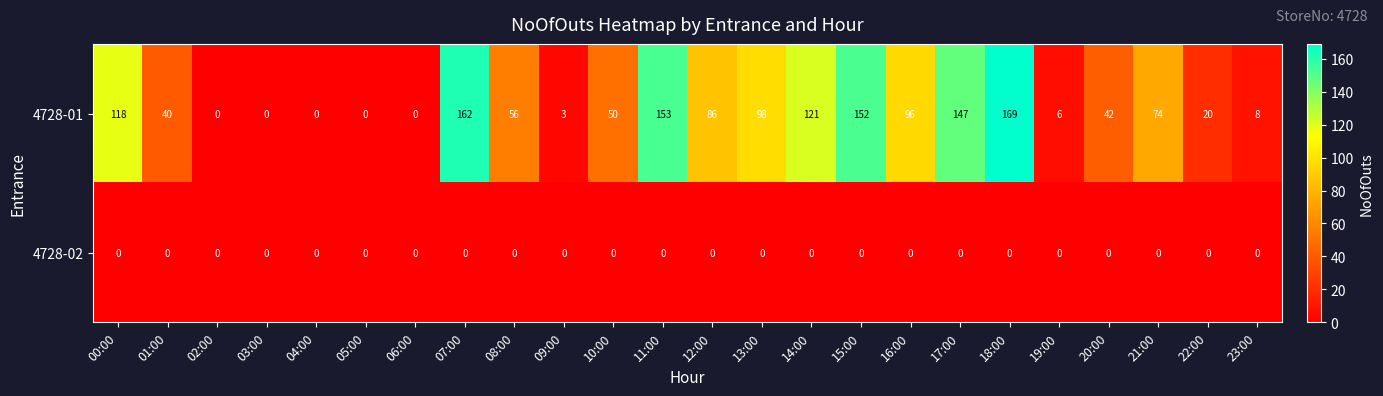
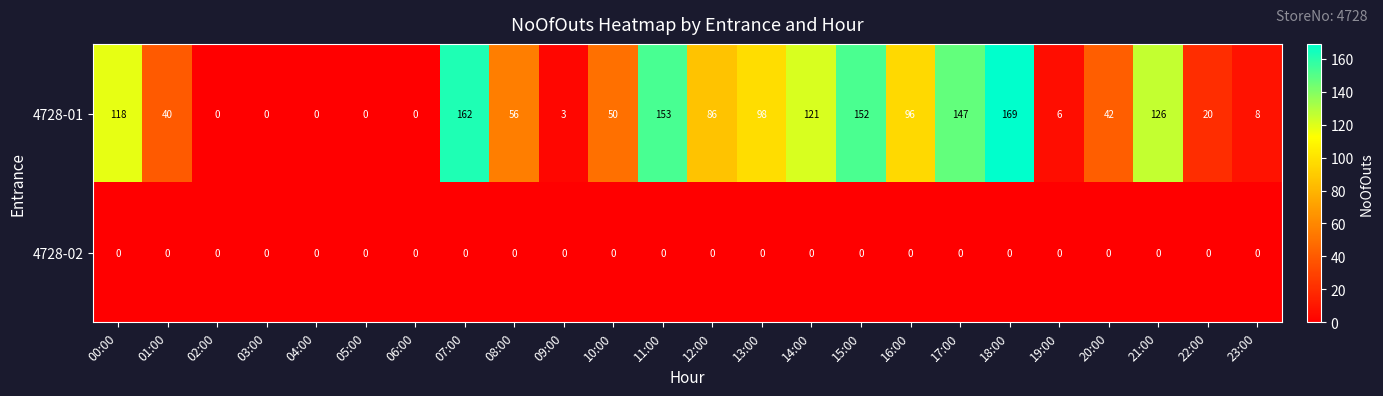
4728-01, 21:00: 74 -> 126
